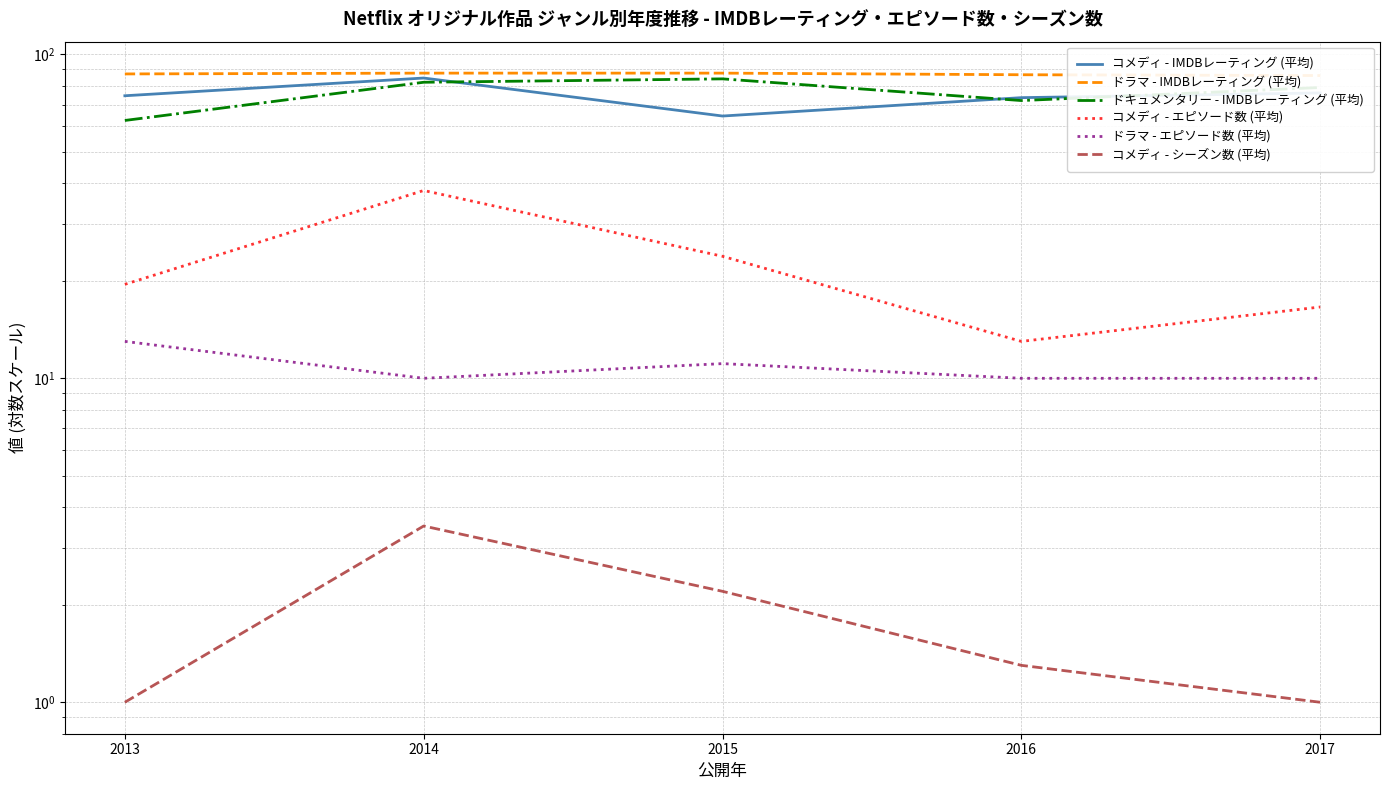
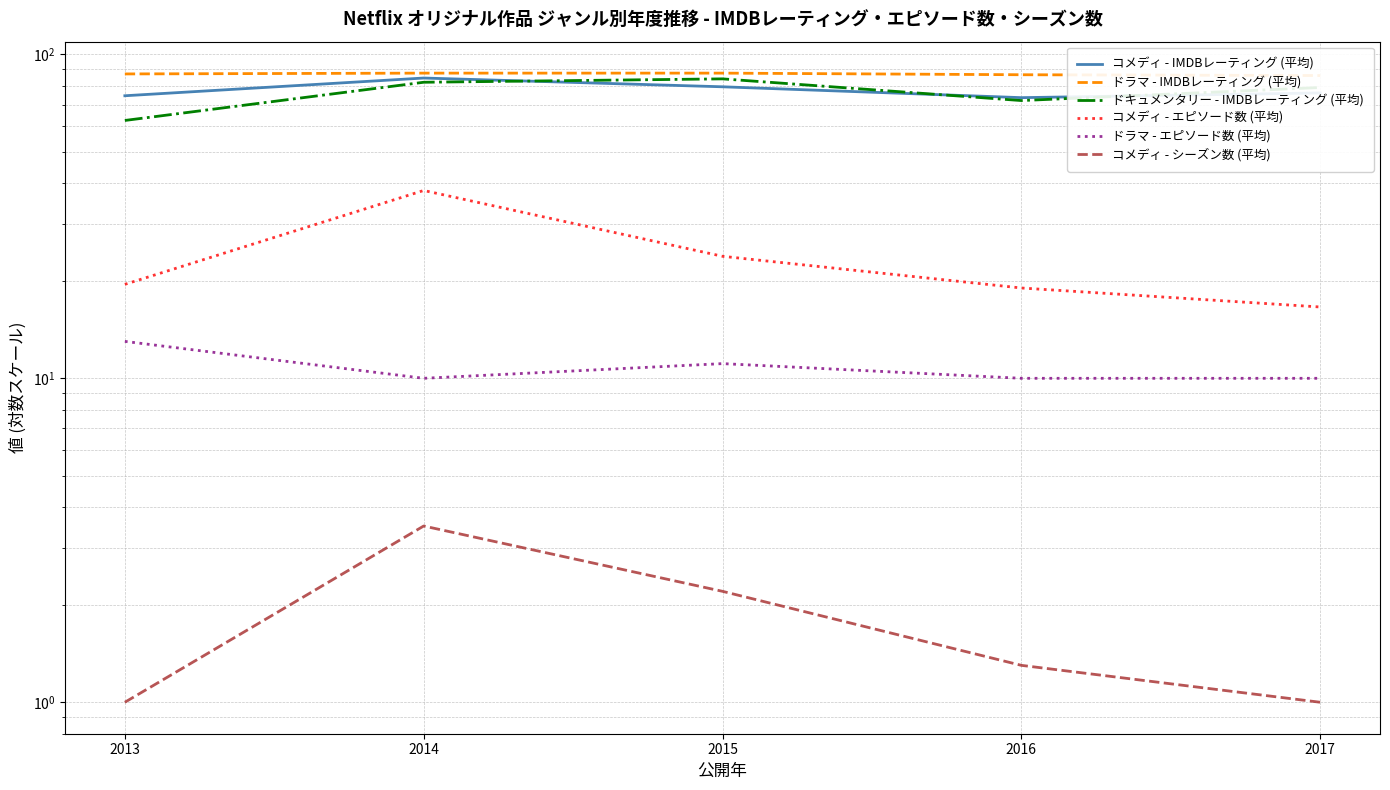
コメディ - IMDBレーティング (平均), 2015: 65 -> 79
コメディ - エピソード数 (平均), 2016: 13 -> 19
